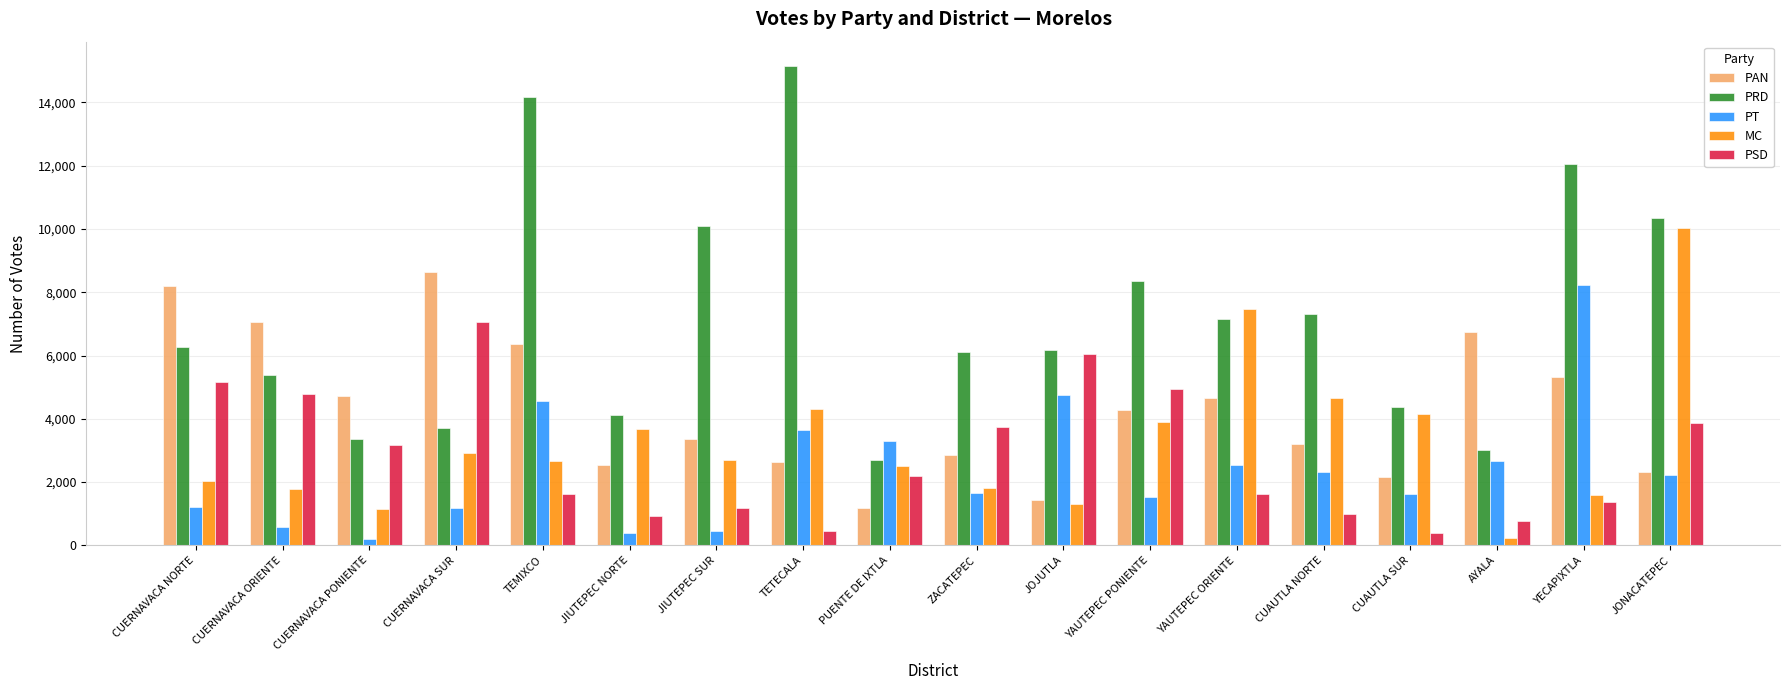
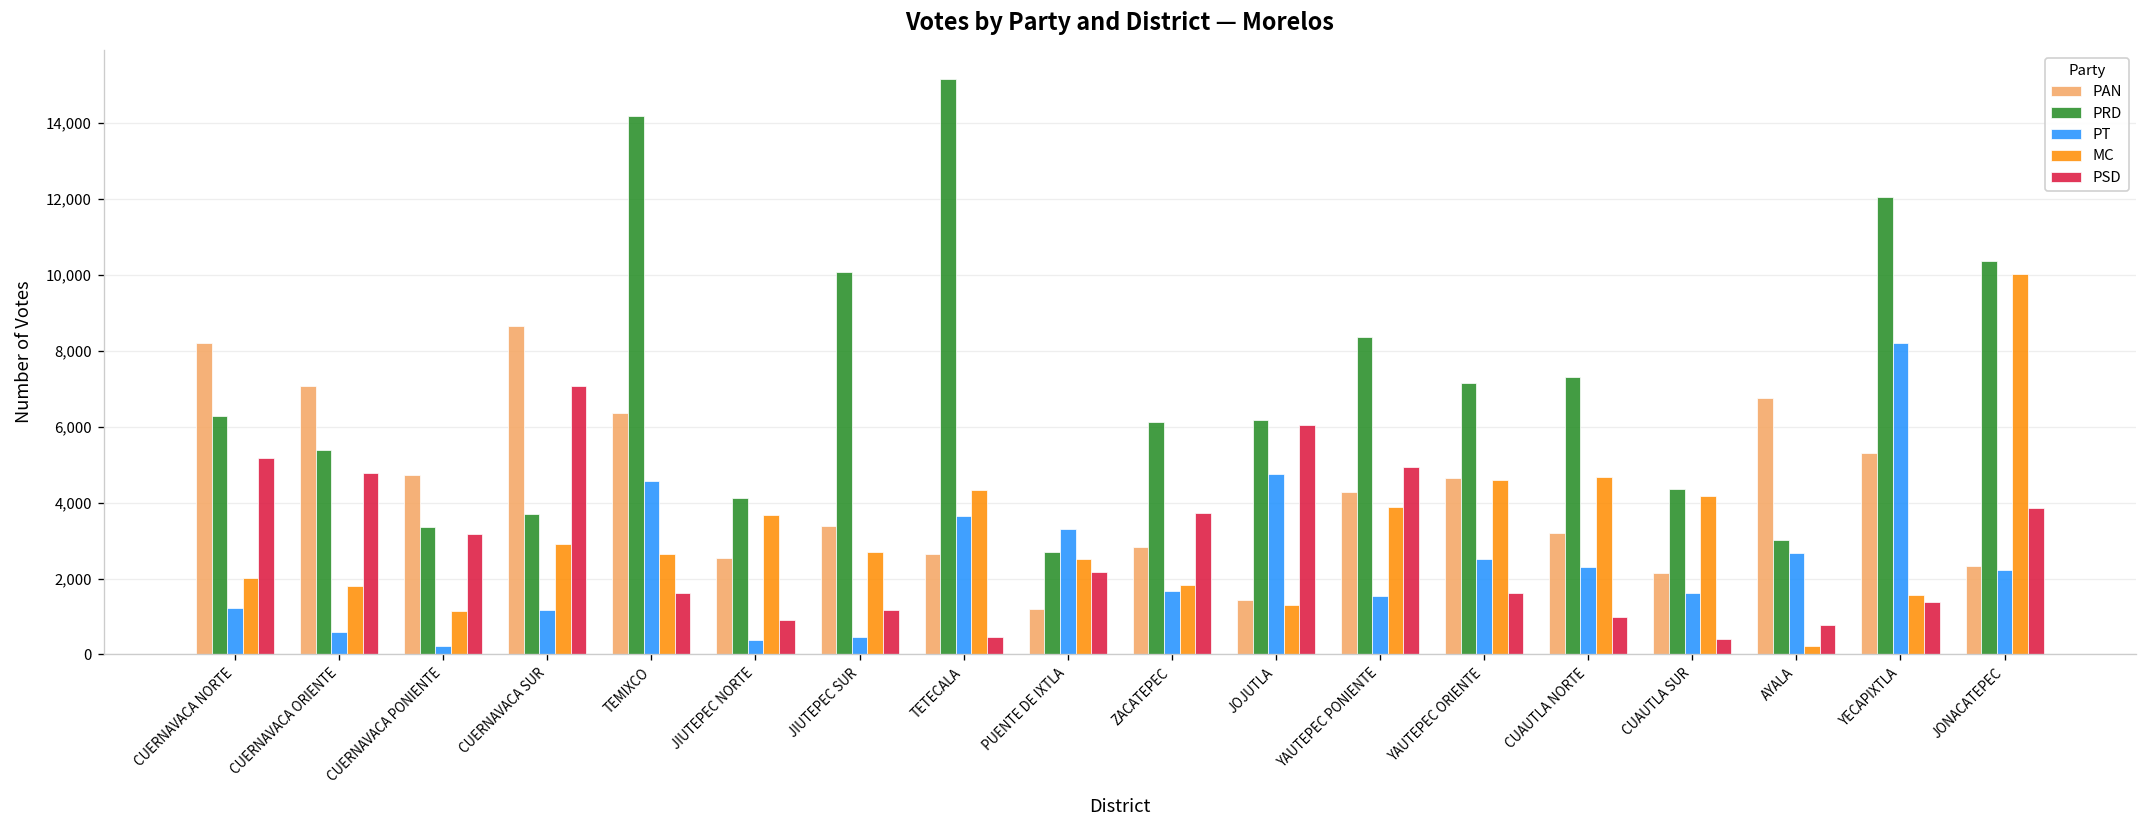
MC, YAUTEPEC ORIENTE: 7,500 -> 4,600
